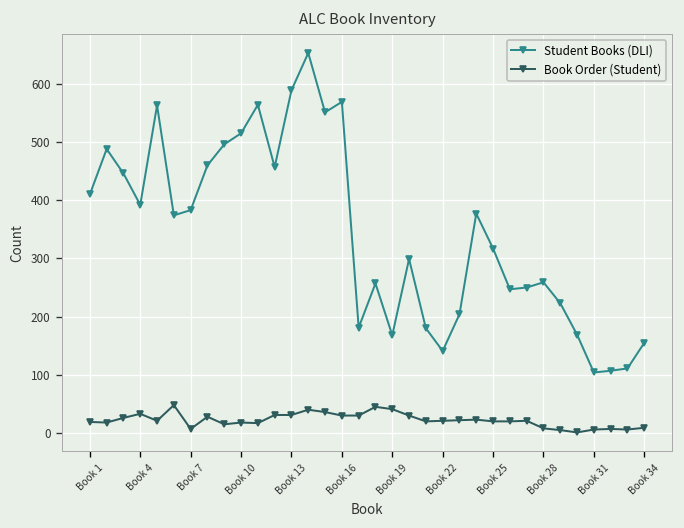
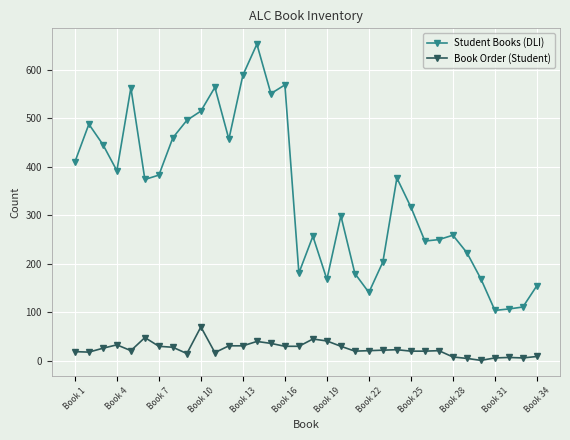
Book Order (Student), Book 7: 10 -> 30
Book Order (Student), Book 10: 20 -> 70
